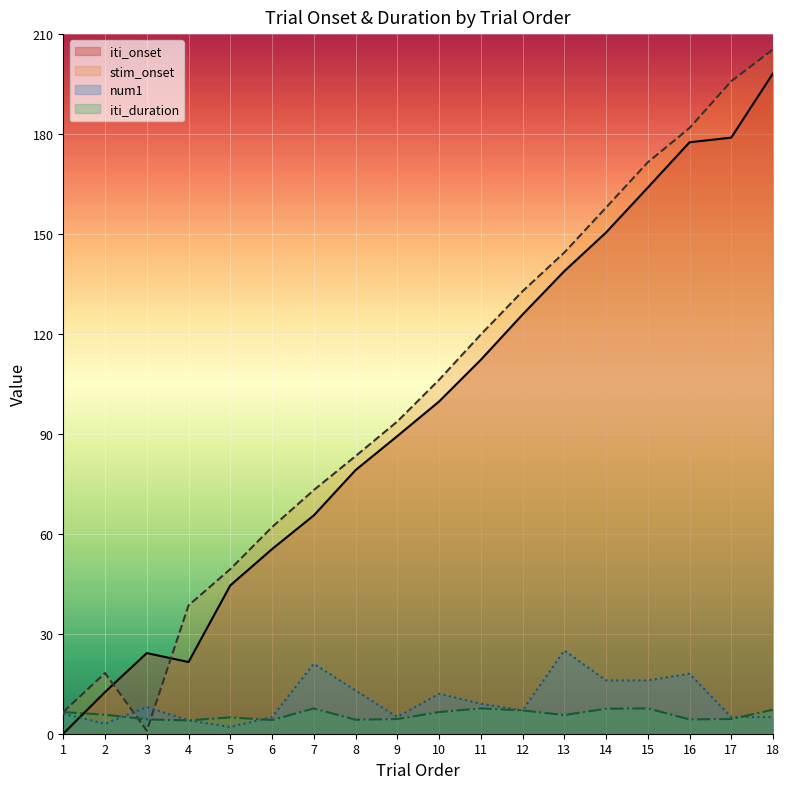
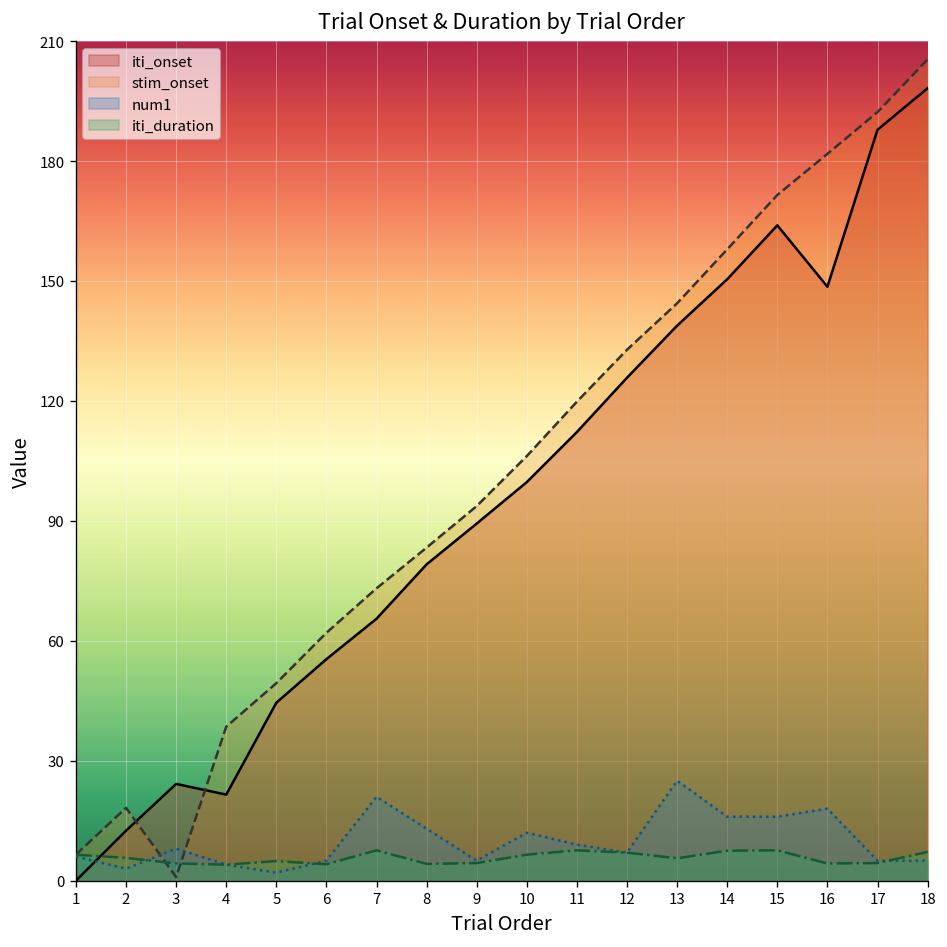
iti_onset, 16: 178 -> 149
iti_onset, 17: 179 -> 188
stim_onset, 17: 196 -> 192
